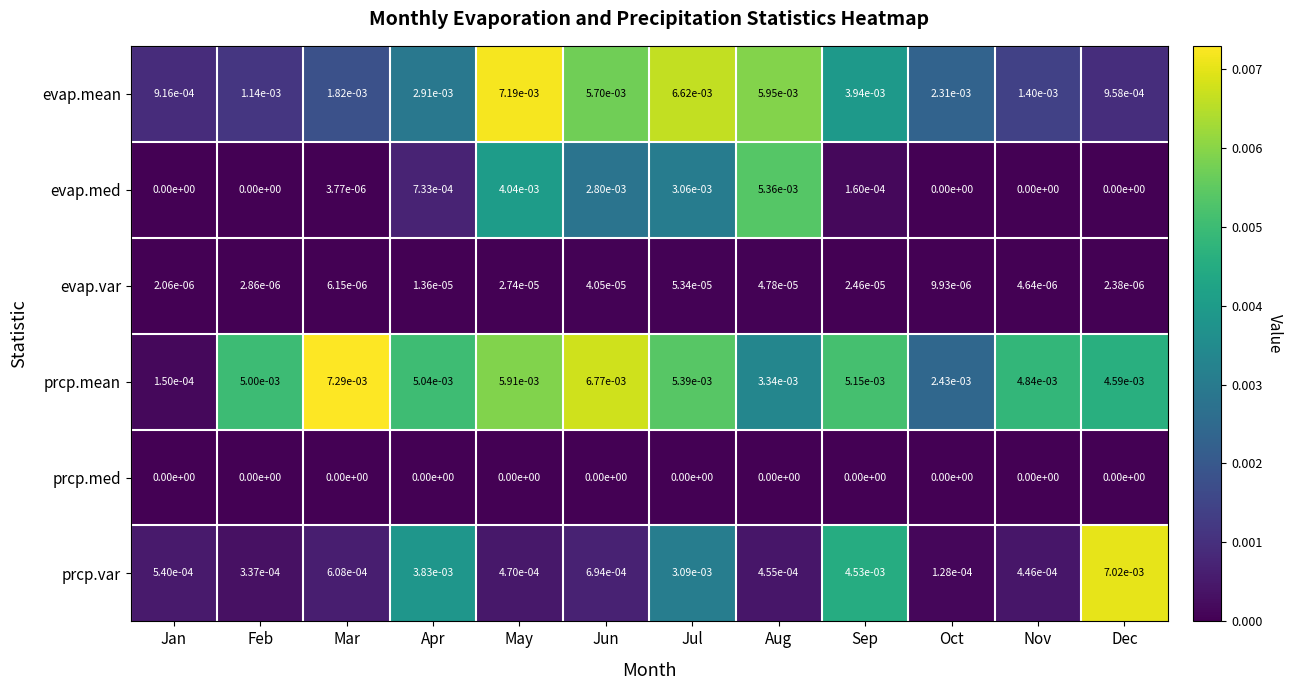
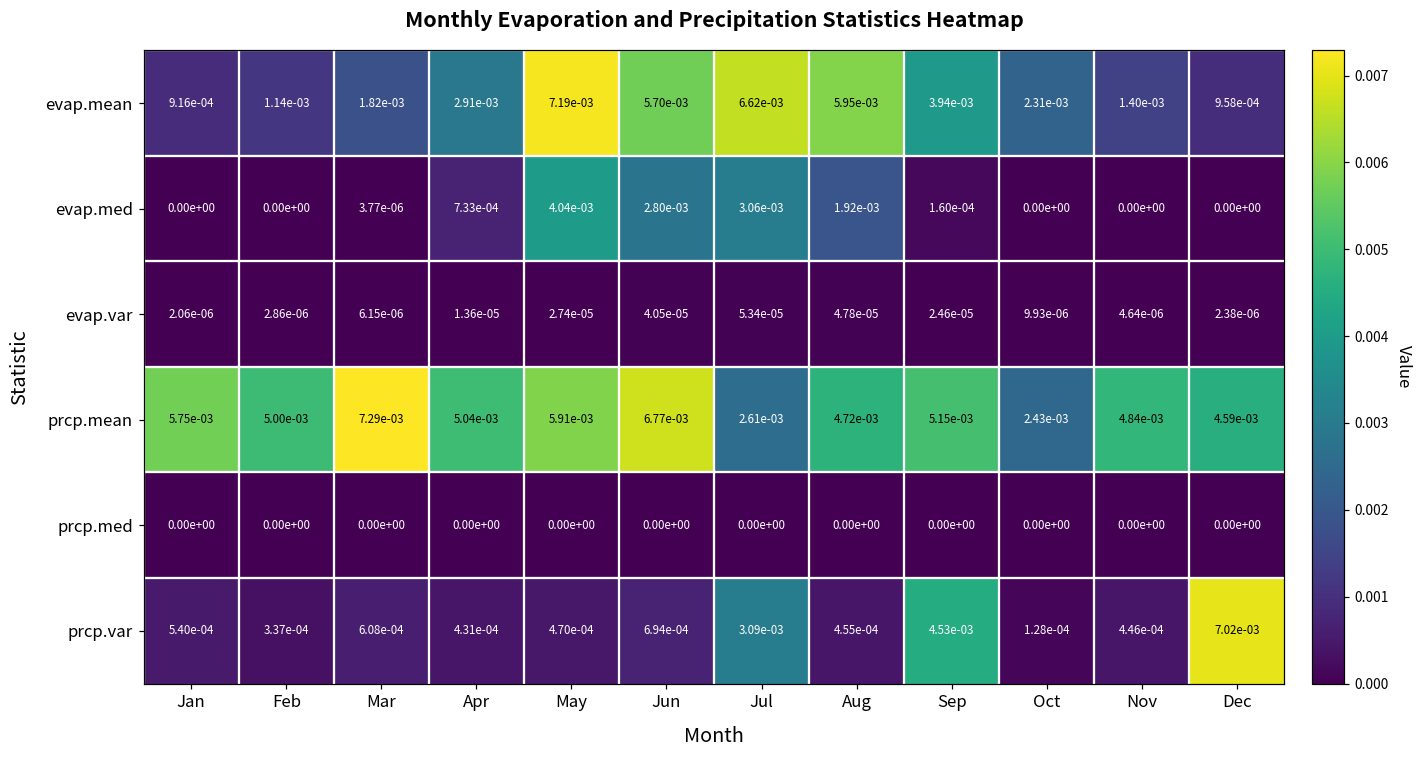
evap.med, Aug: 5.36e-03 -> 1.92e-03
prcp.mean, Jan: 1.50e-04 -> 5.75e-03
prcp.mean, Jul: 5.39e-03 -> 2.61e-03
prcp.mean, Aug: 3.34e-03 -> 4.72e-03
prcp.var, Apr: 3.83e-03 -> 4.31e-04
